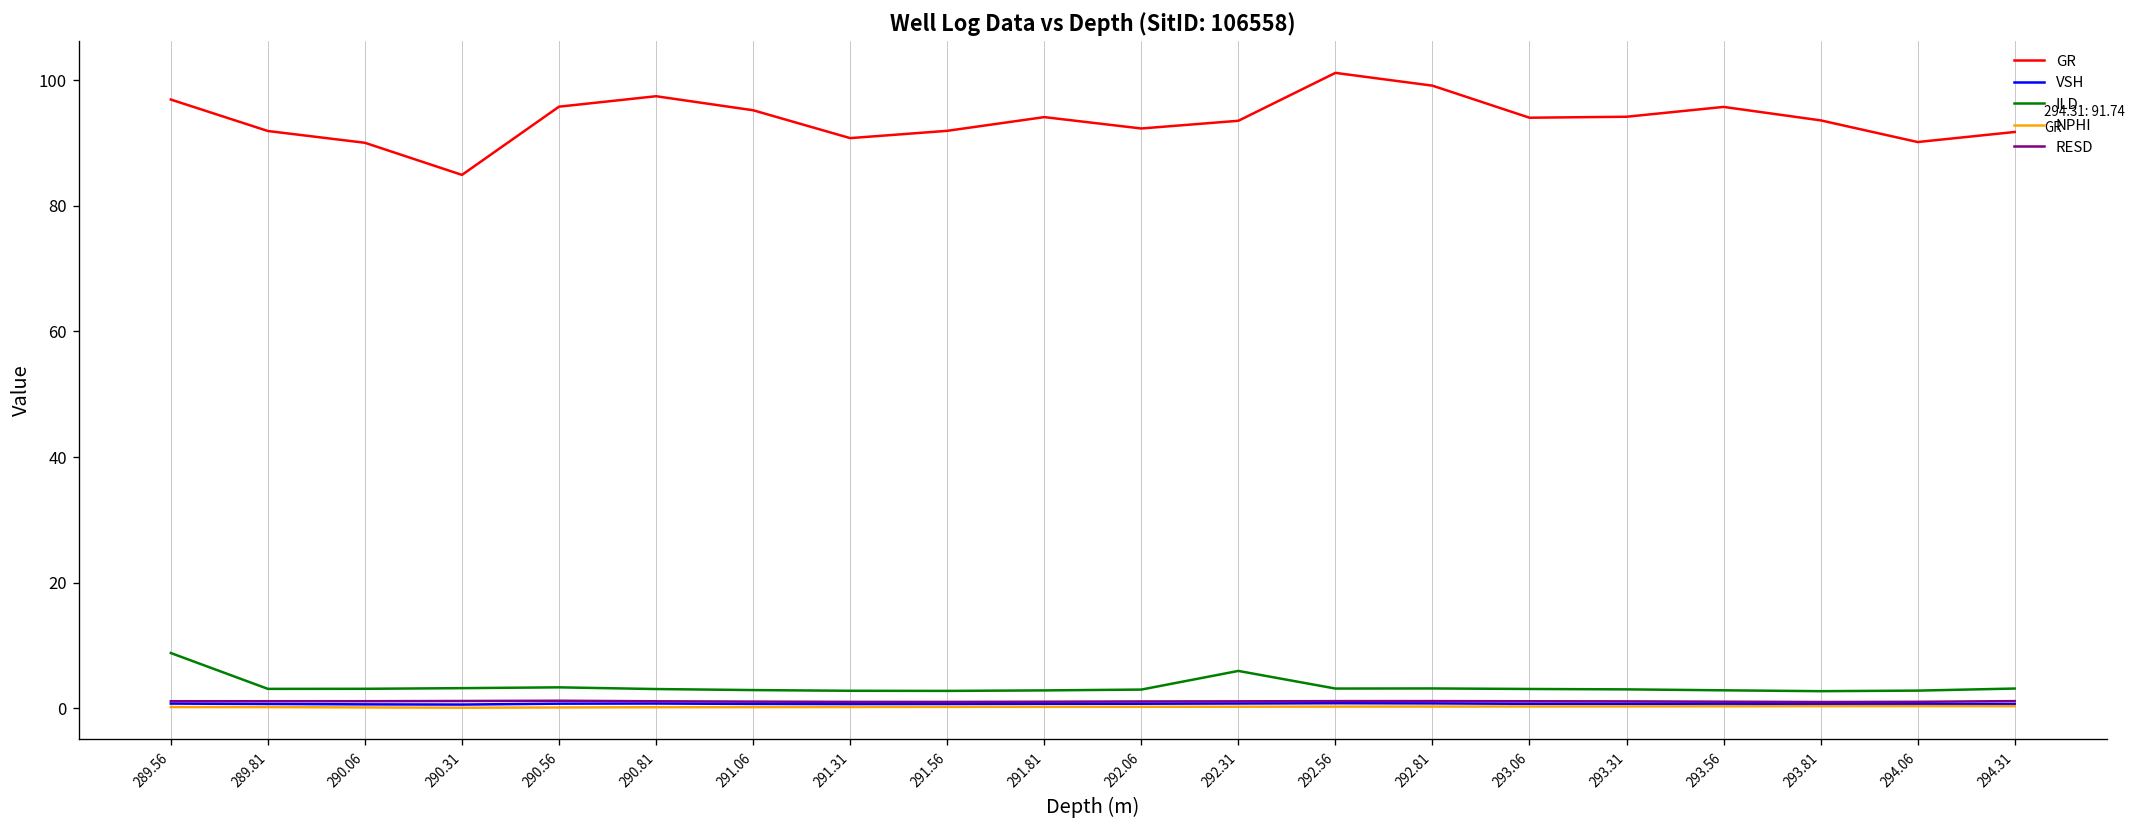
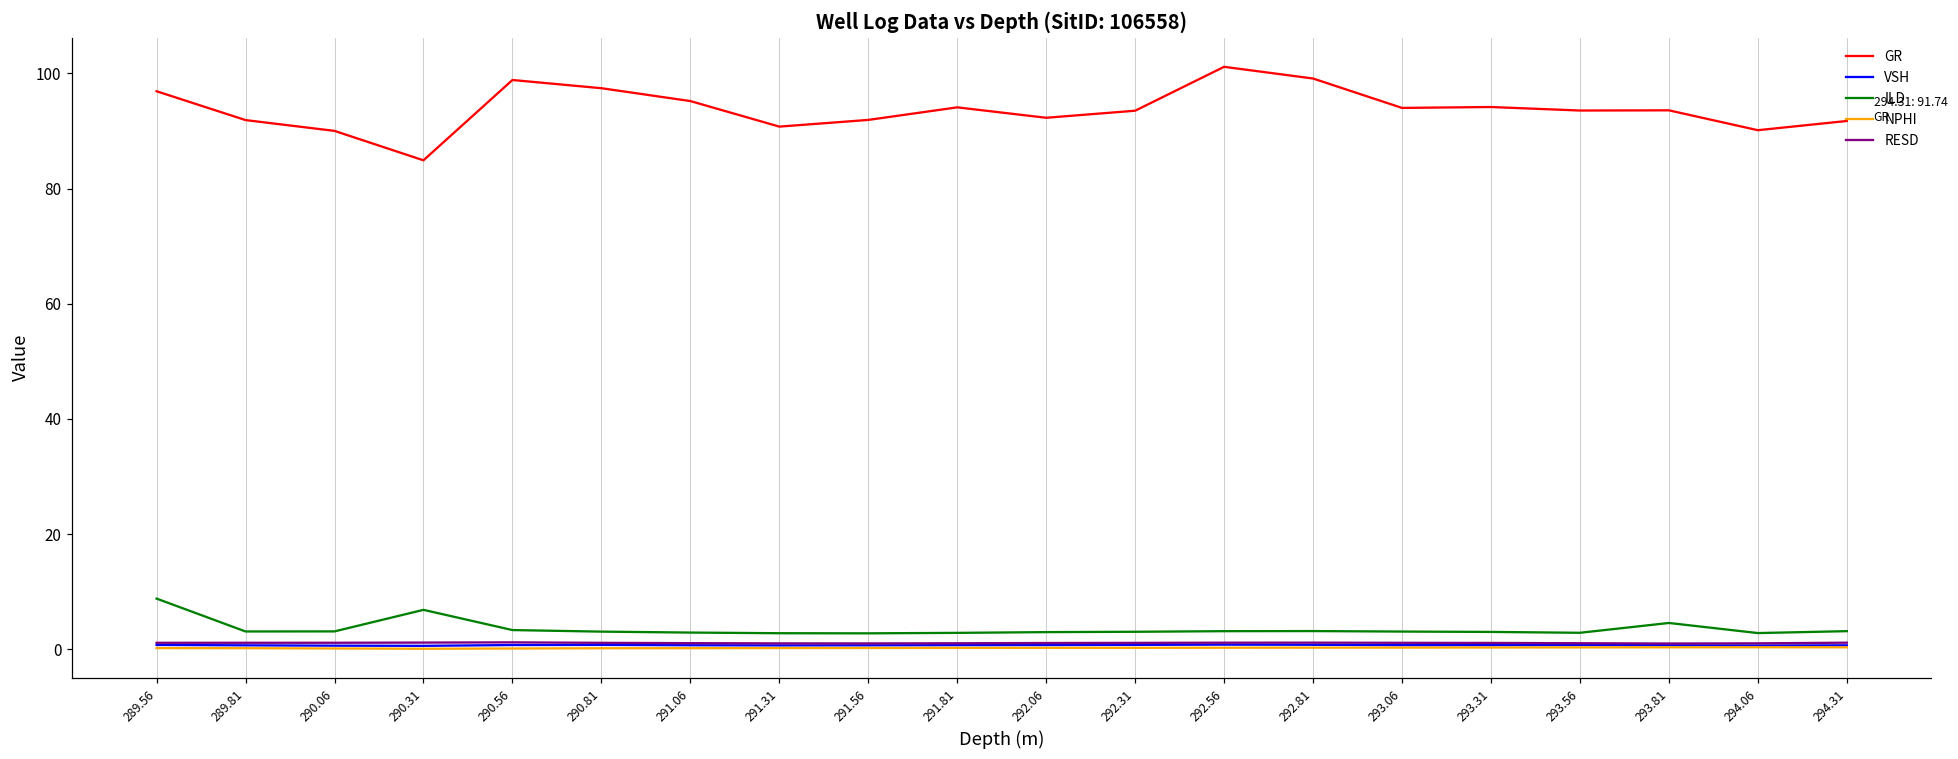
ILD, 290.31: 3 -> 7
GR, 290.56: 96 -> 99
ILD, 292.31: 6 -> 3
GR, 293.56: 96 -> 94
ILD, 293.81: 3 -> 5
